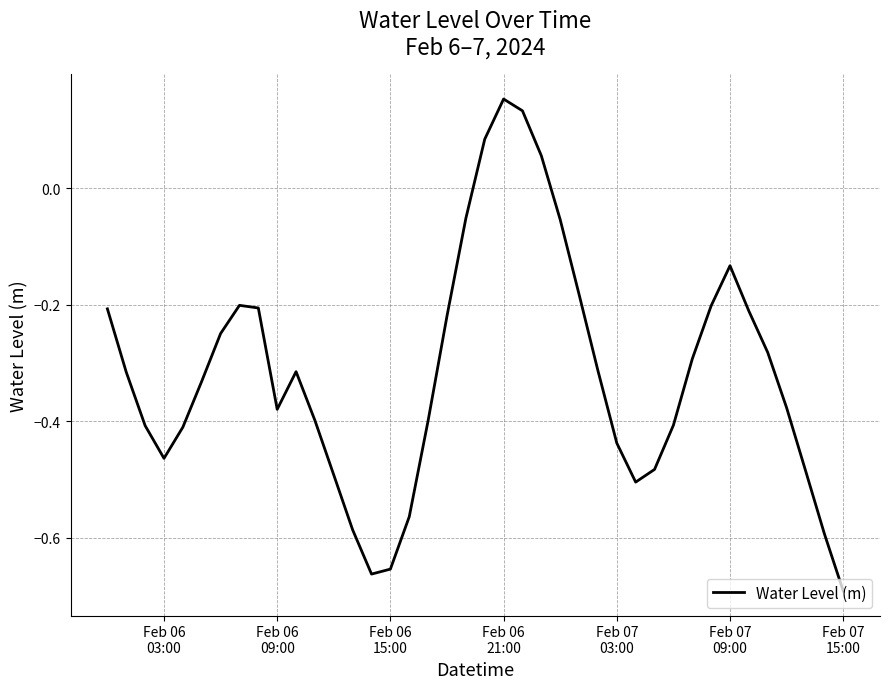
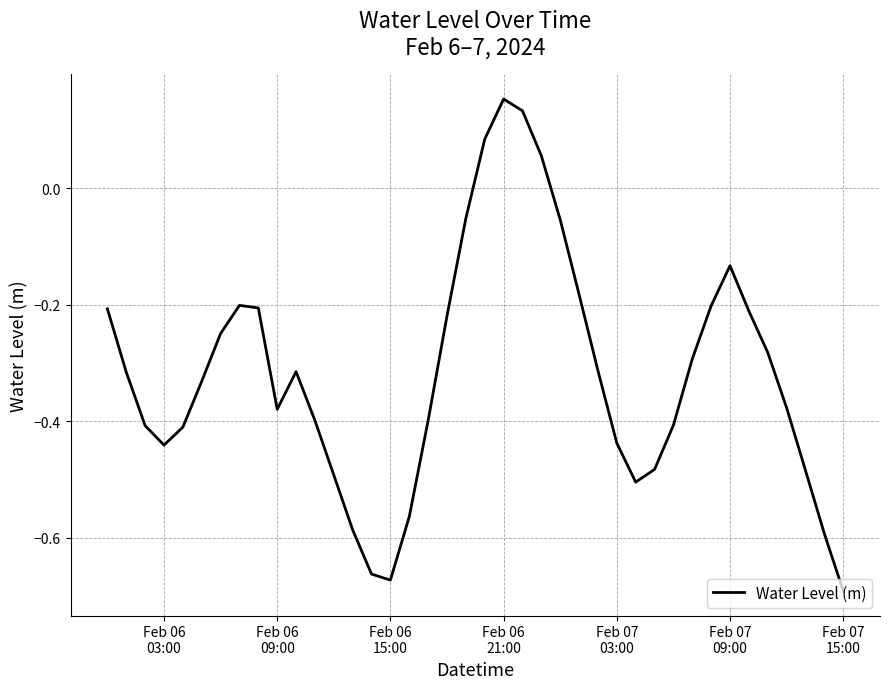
Feb 06 03:00: -0.46 -> -0.44
Feb 06 15:00: -0.65 -> -0.67
